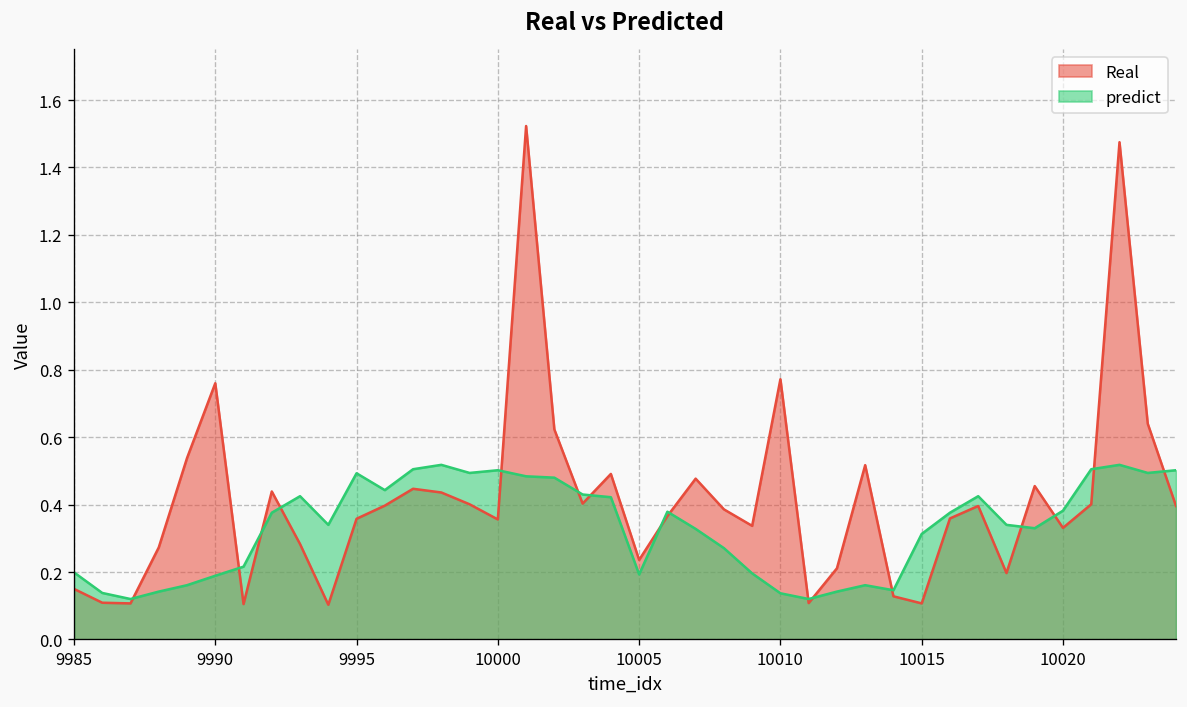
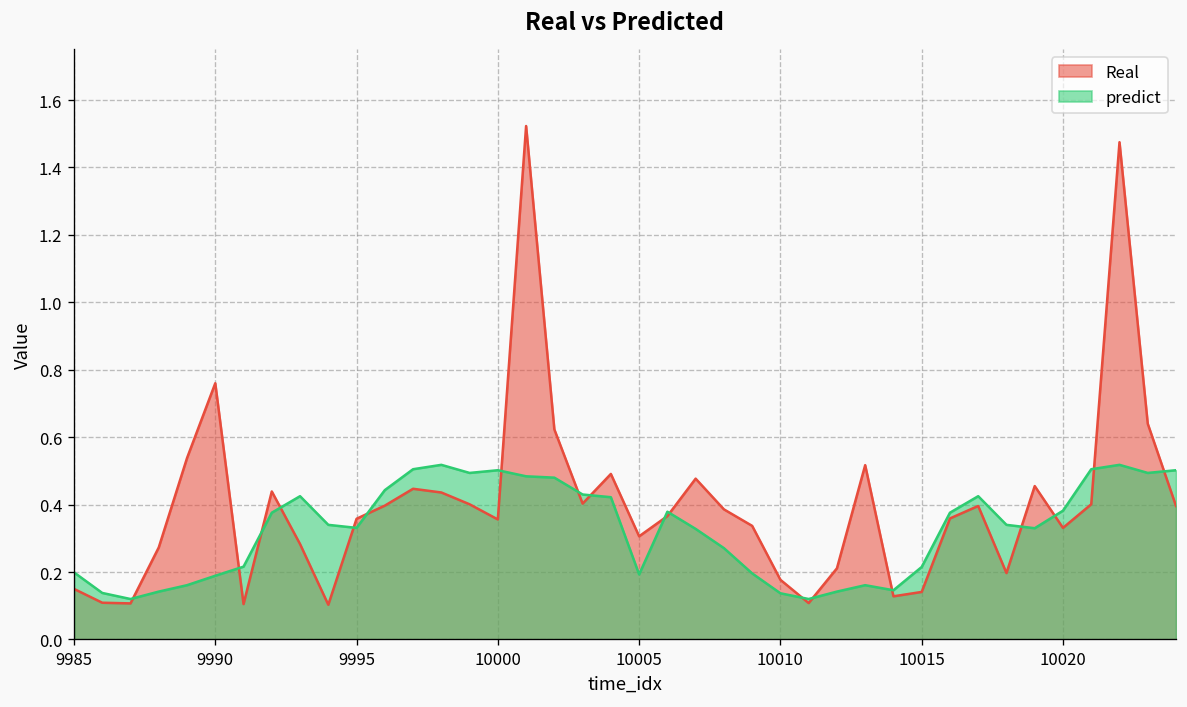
predict, 9995: 0.49 -> 0.33
Real, 10005: 0.24 -> 0.31
Real, 10010: 0.77 -> 0.18
Real, 10015: 0.11 -> 0.14
predict, 10015: 0.31 -> 0.22
